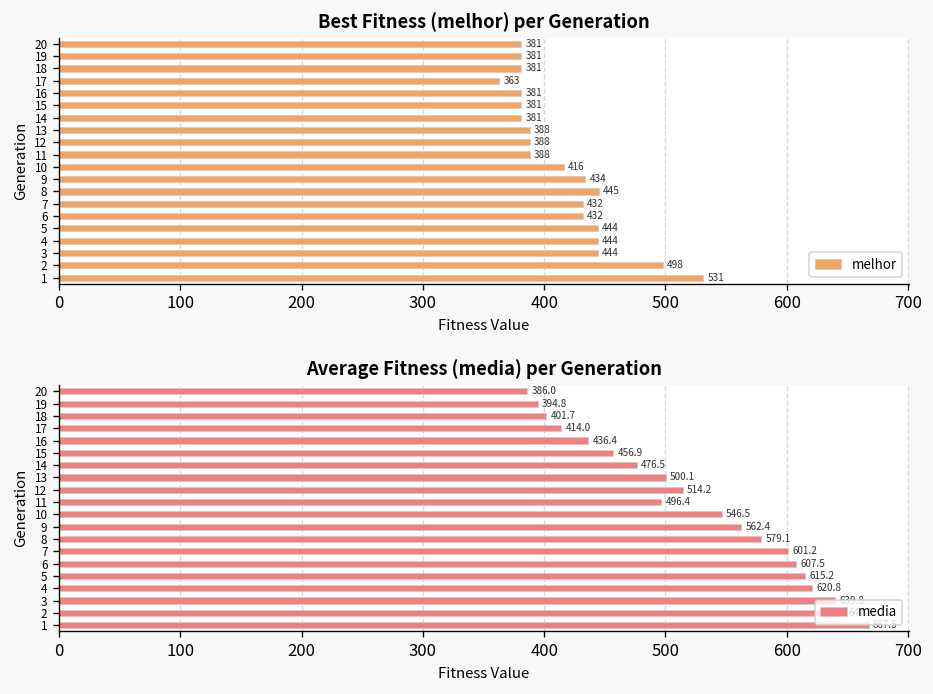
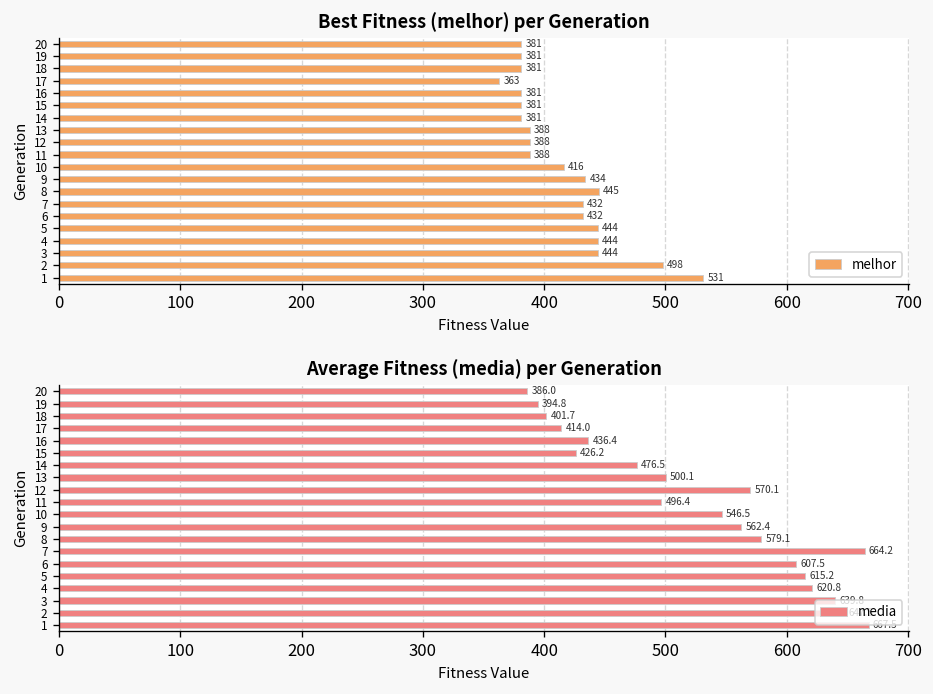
Average Fitness (media) per Generation, 15: 456.9 -> 426.2
Average Fitness (media) per Generation, 12: 514.2 -> 570.1
Average Fitness (media) per Generation, 7: 601.2 -> 664.2
